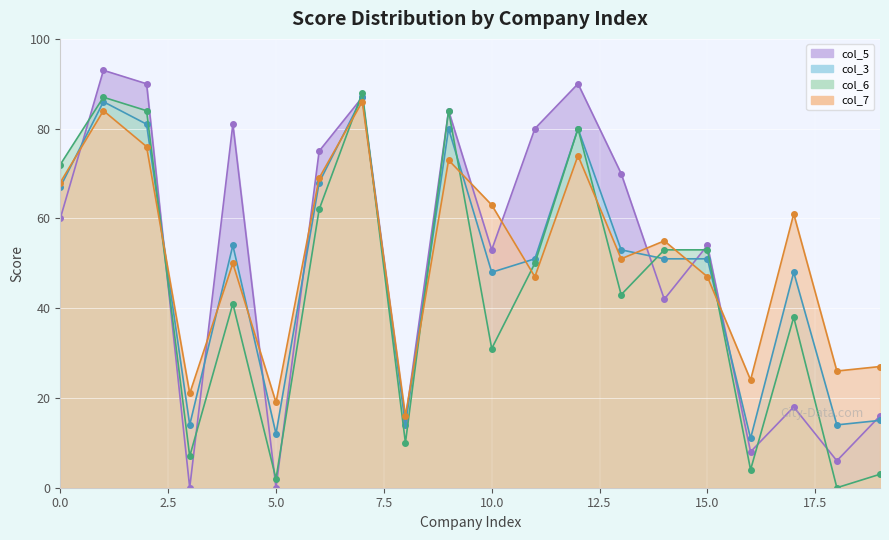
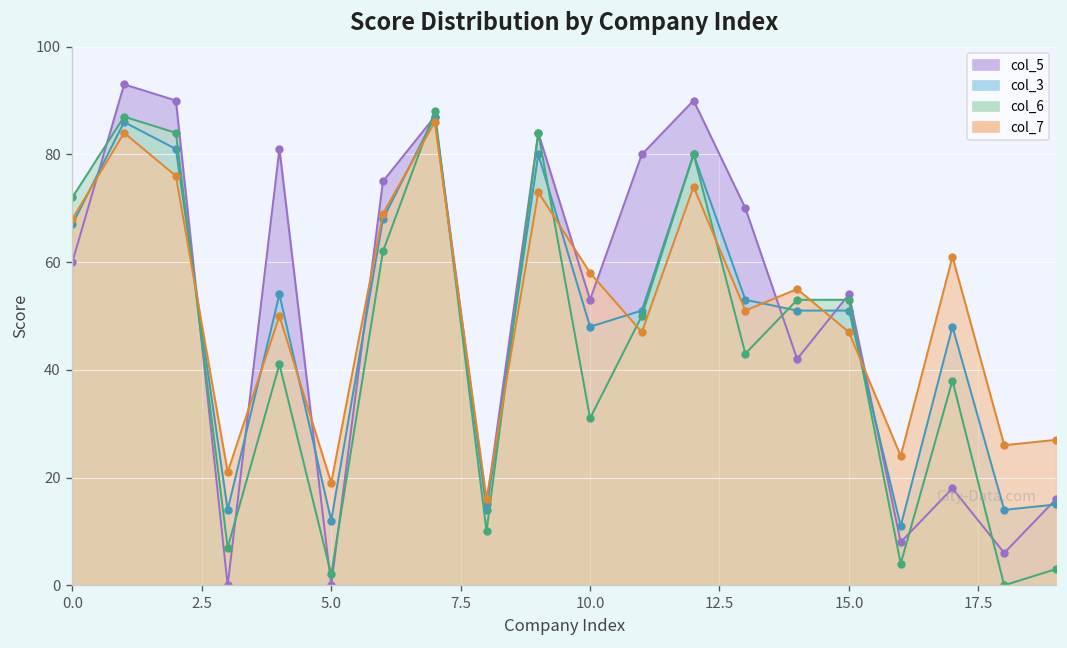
col_7, 10.0: 63 -> 58
